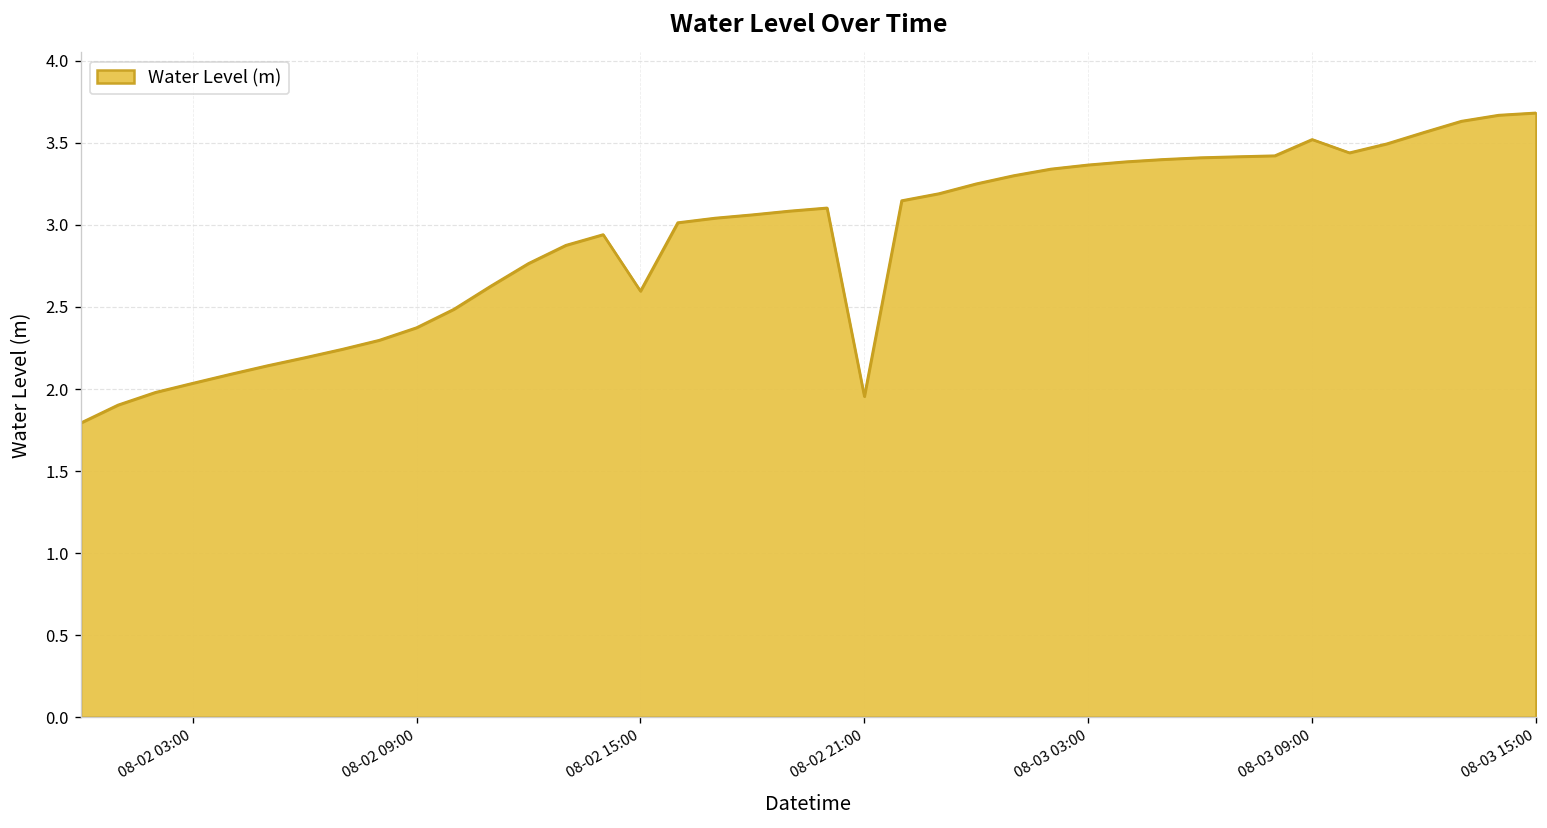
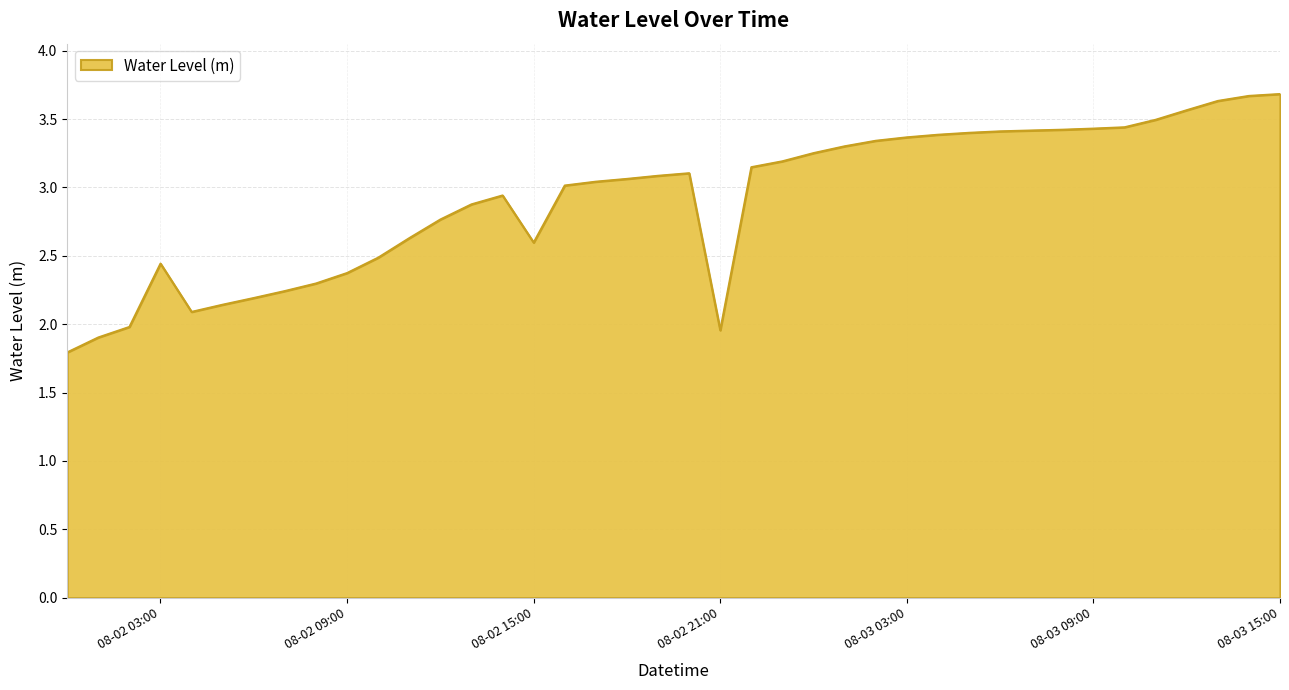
08-02 03:00: 2.04 -> 2.44
08-03 09:00: 3.52 -> 3.43
